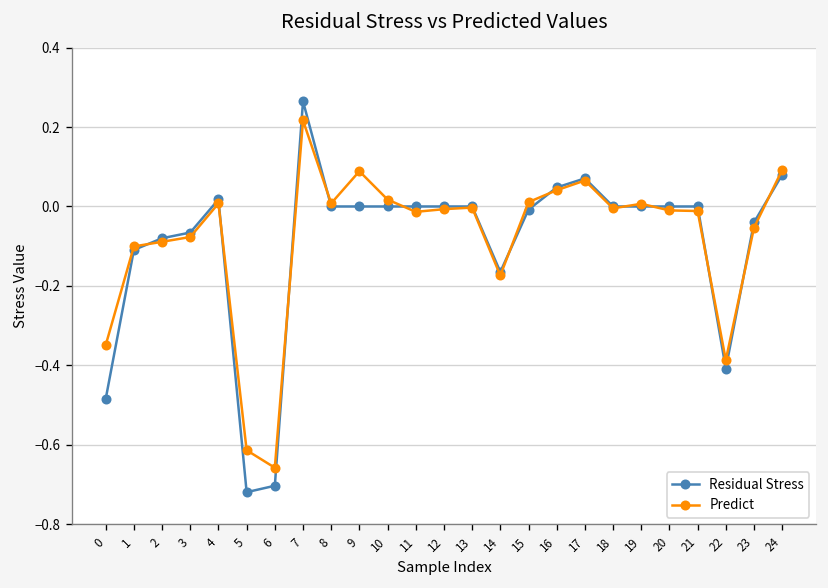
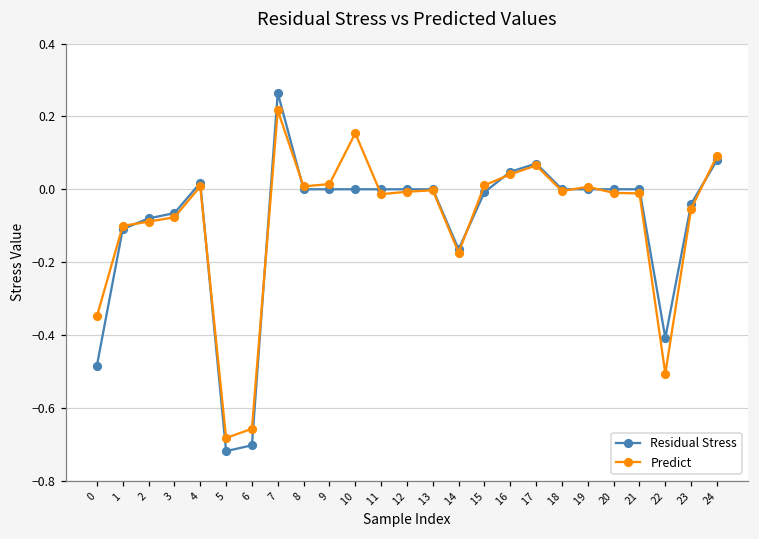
Predict, 5: -0.61 -> -0.68
Predict, 9: 0.09 -> 0.01
Predict, 10: 0.02 -> 0.15
Predict, 22: -0.39 -> -0.51
